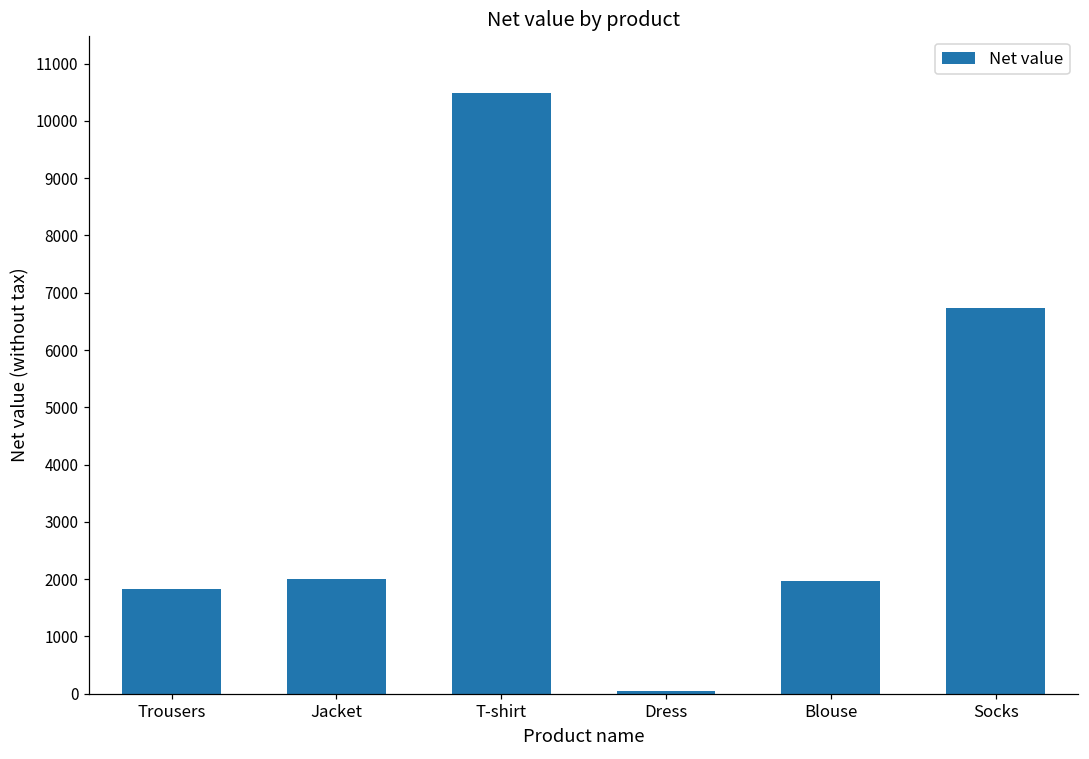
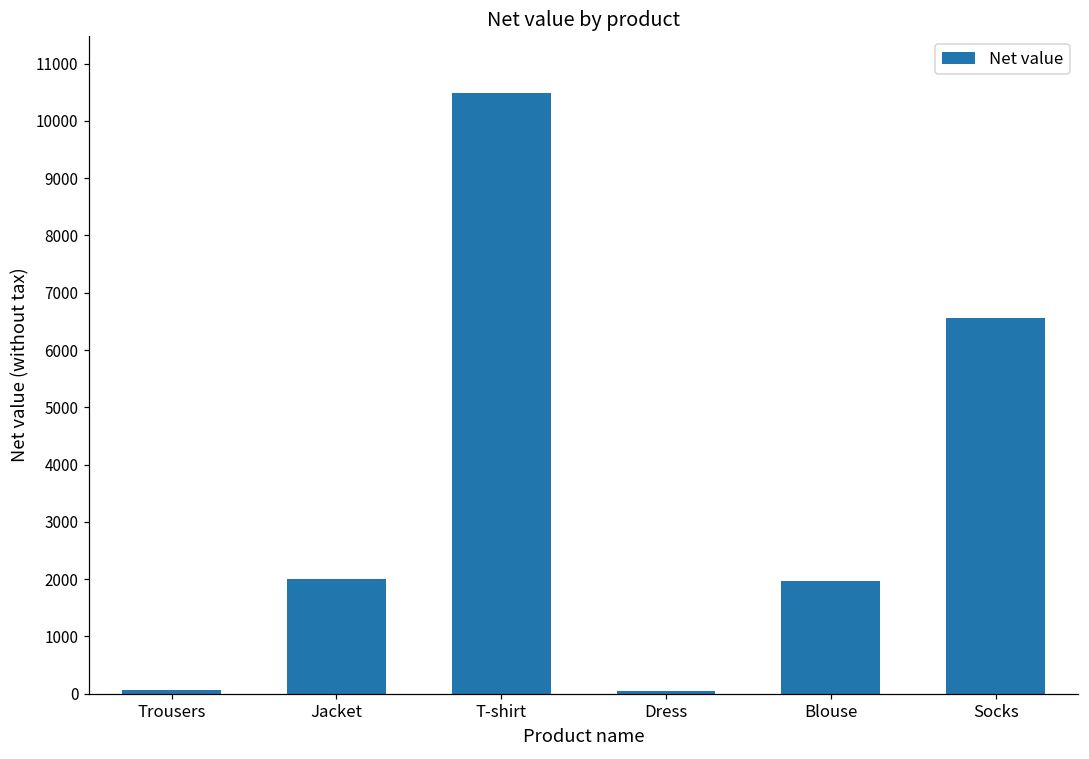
Trousers: 1800 -> 100
Socks: 6700 -> 6600
